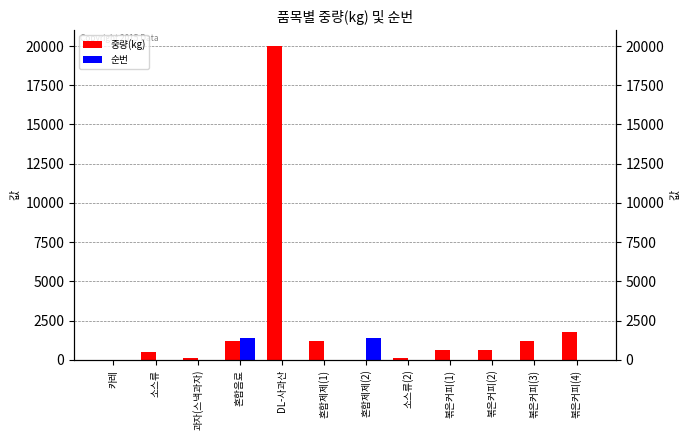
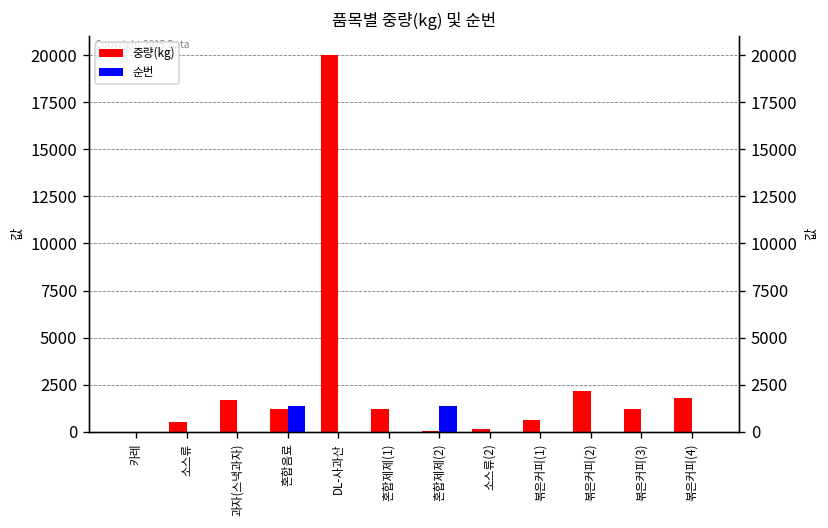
중량(kg), 과자(스낵과자): 100 -> 1700
중량(kg), 볶은커피(2): 600 -> 2200
